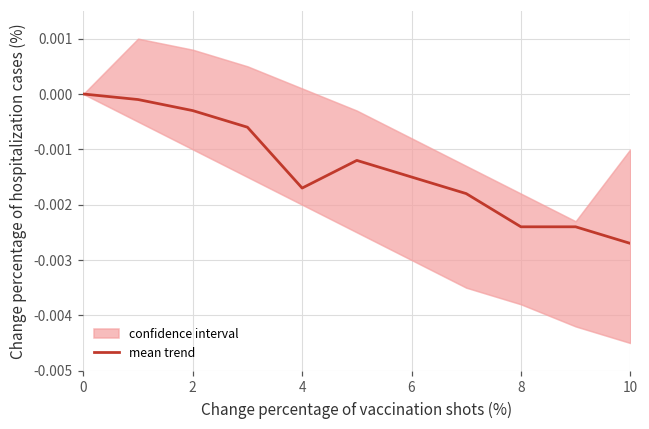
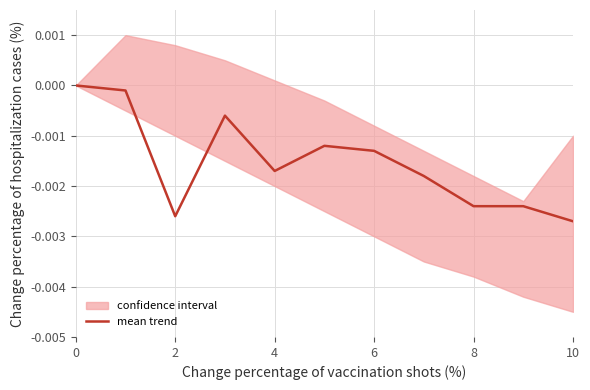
mean trend, 2: -0.0003 -> -0.0026
mean trend, 6: -0.0015 -> -0.0013
